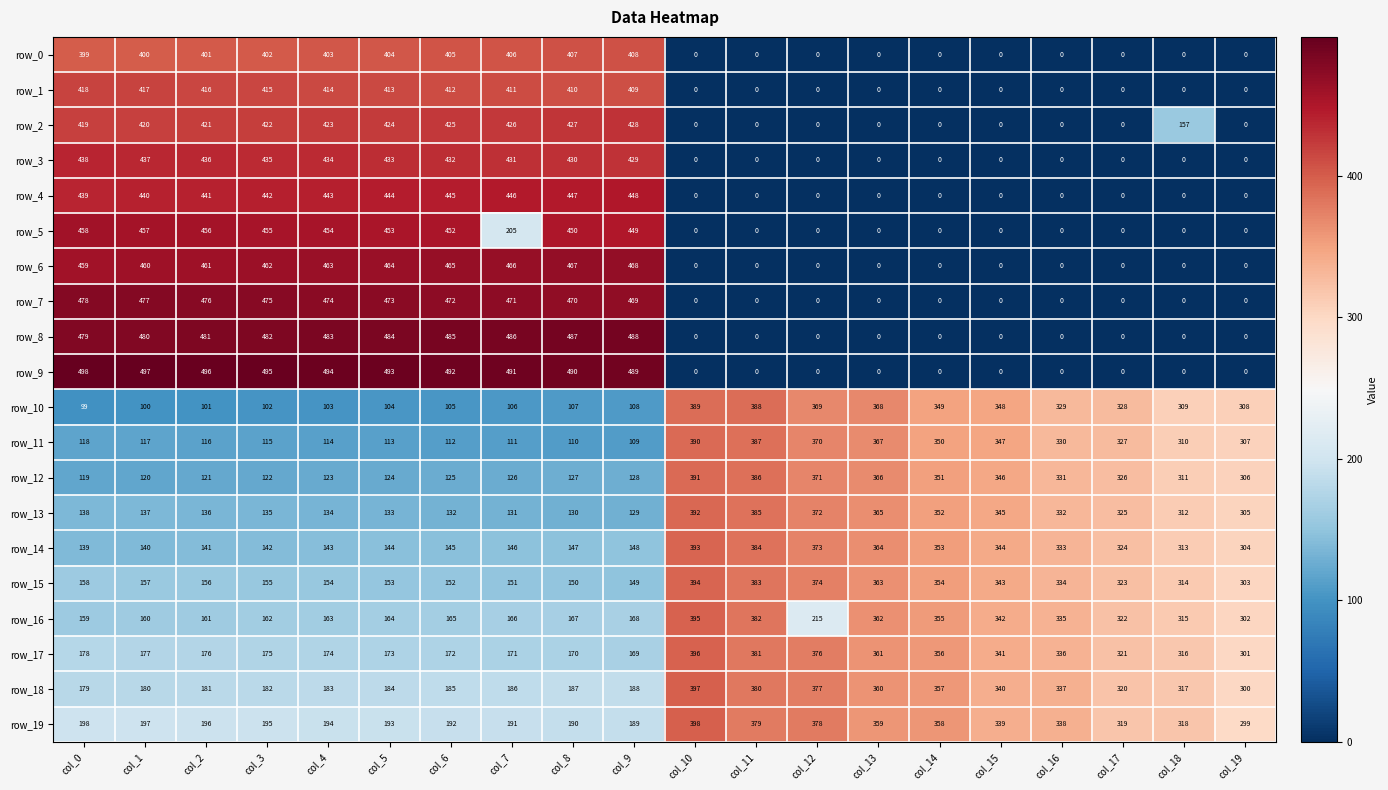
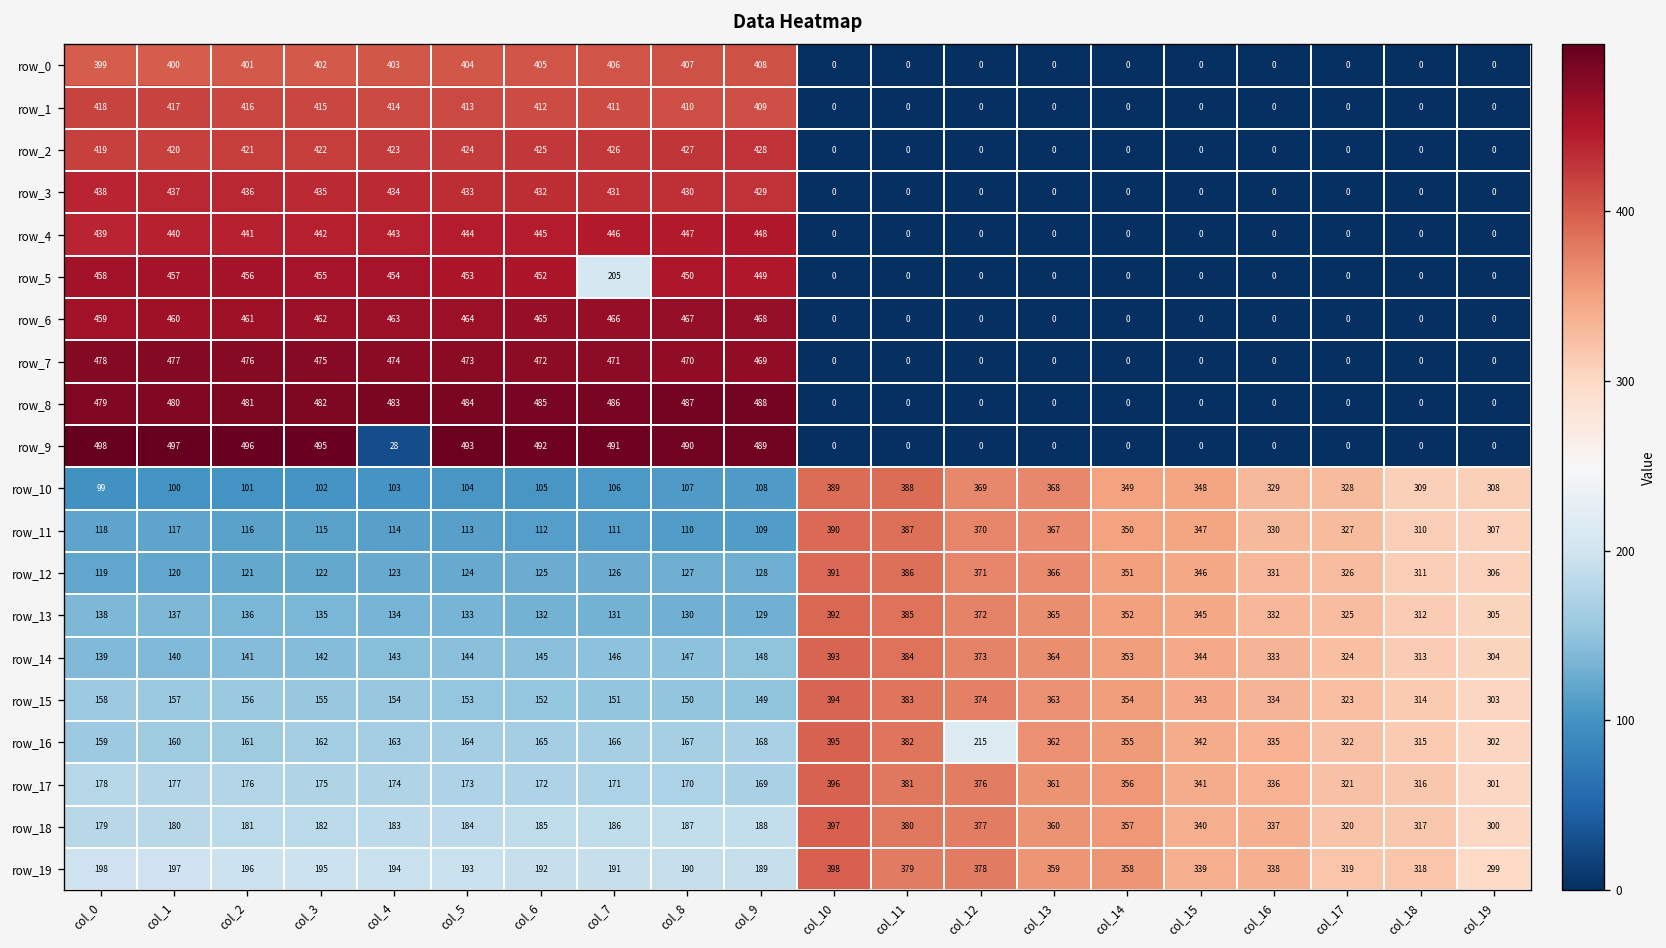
row_2, col_18: 157 -> 0
row_9, col_4: 494 -> 28
